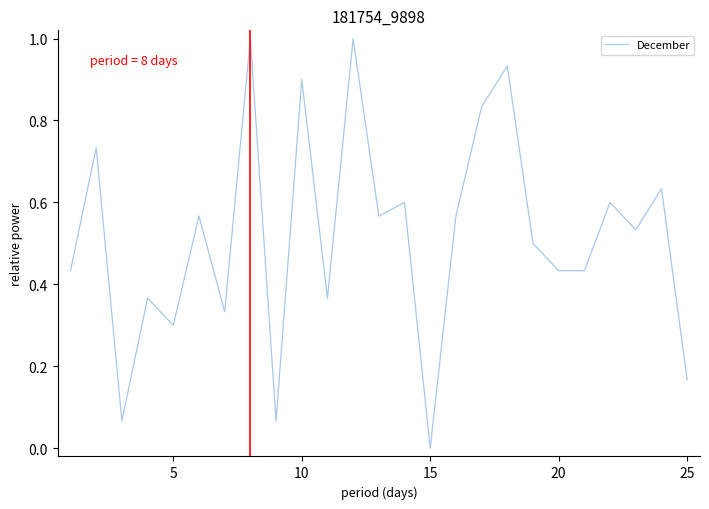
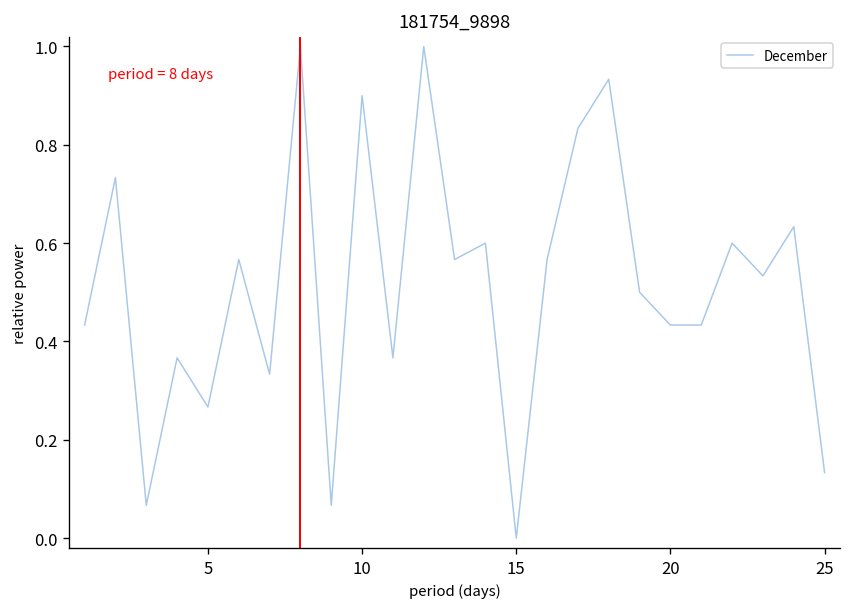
5: 0.30 -> 0.27
25: 0.17 -> 0.13
